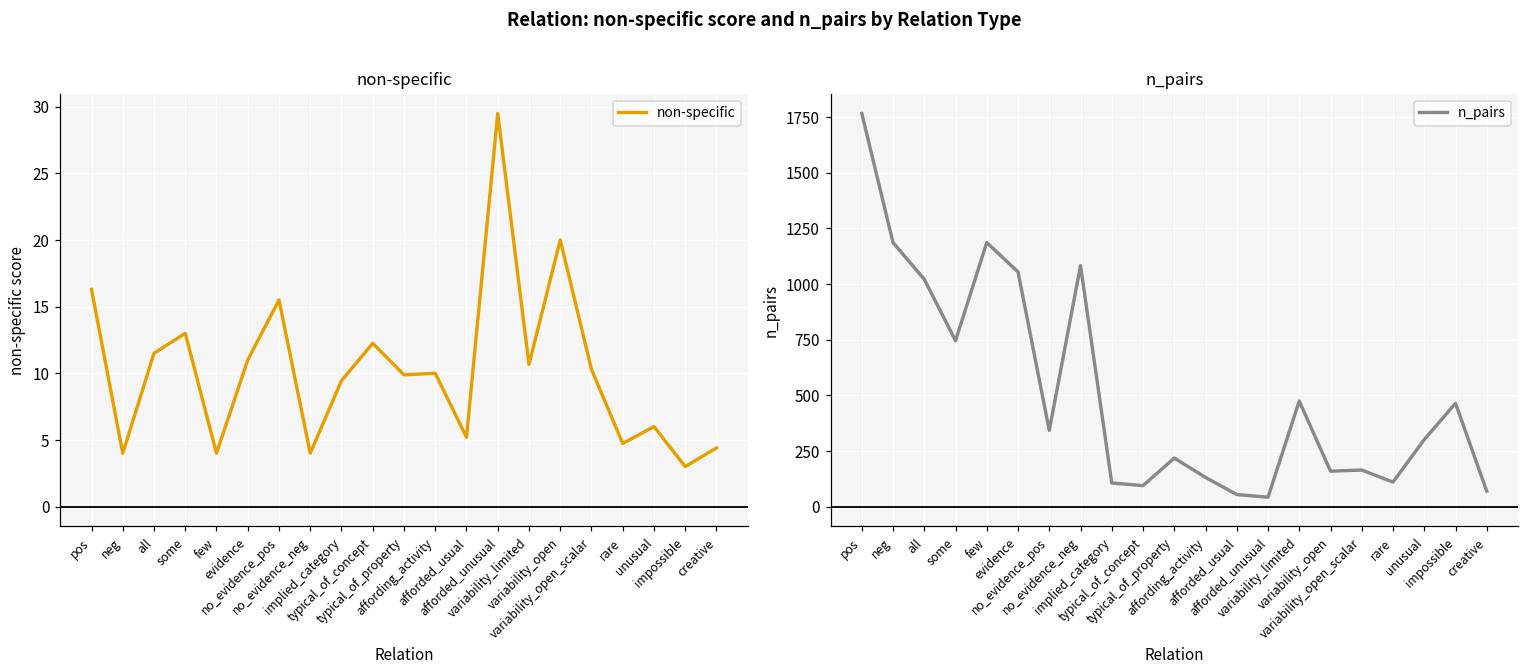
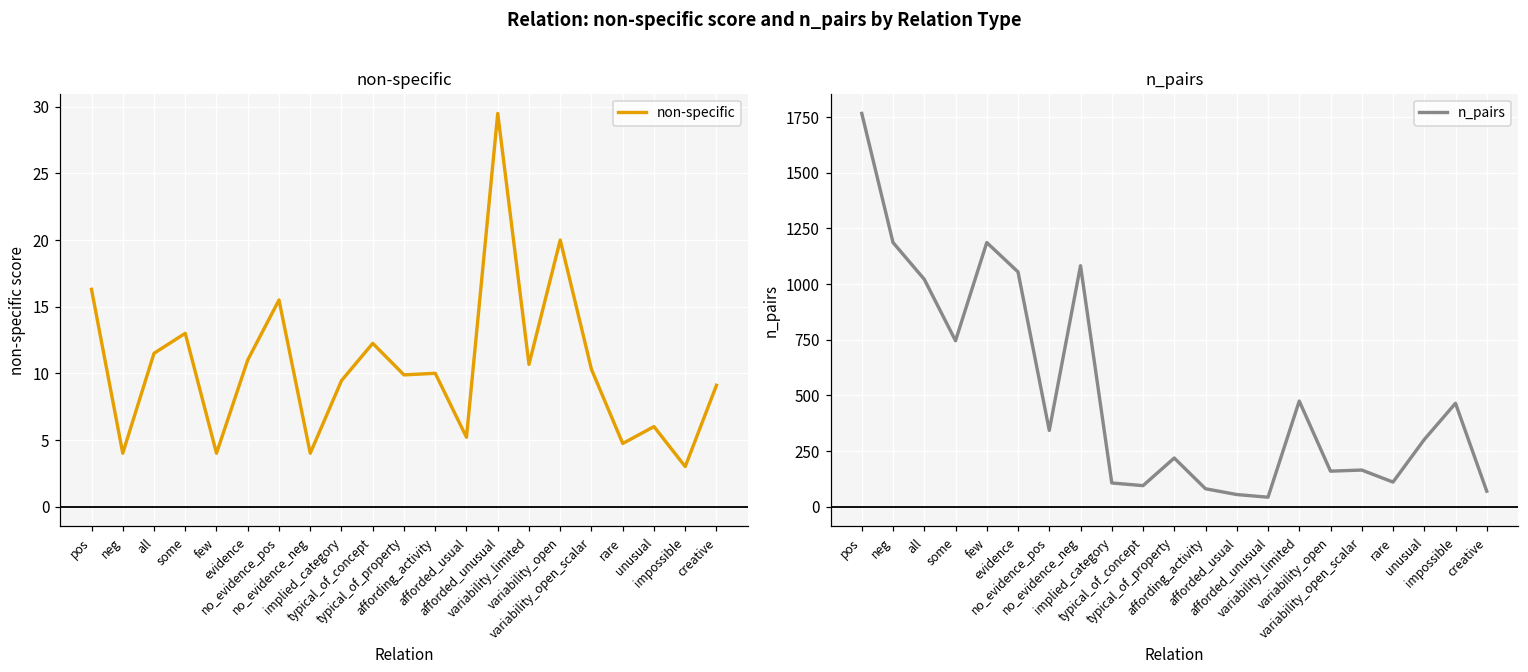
non-specific, creative: 4.4 -> 9.1
n_pairs, affording_activity: 130 -> 80
